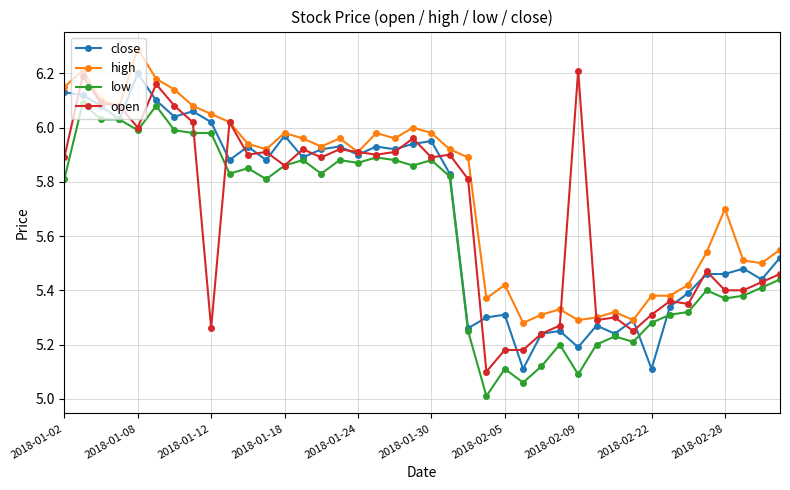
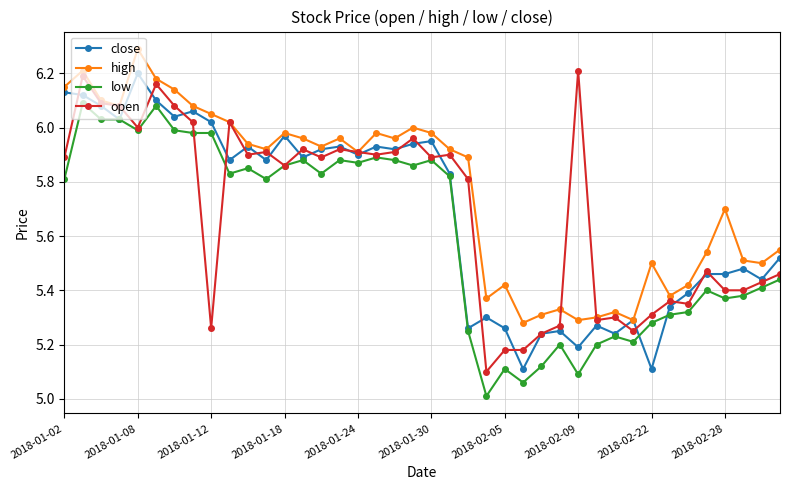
close, 2018-02-05: 5.31 -> 5.26
high, 2018-02-22: 5.38 -> 5.50
